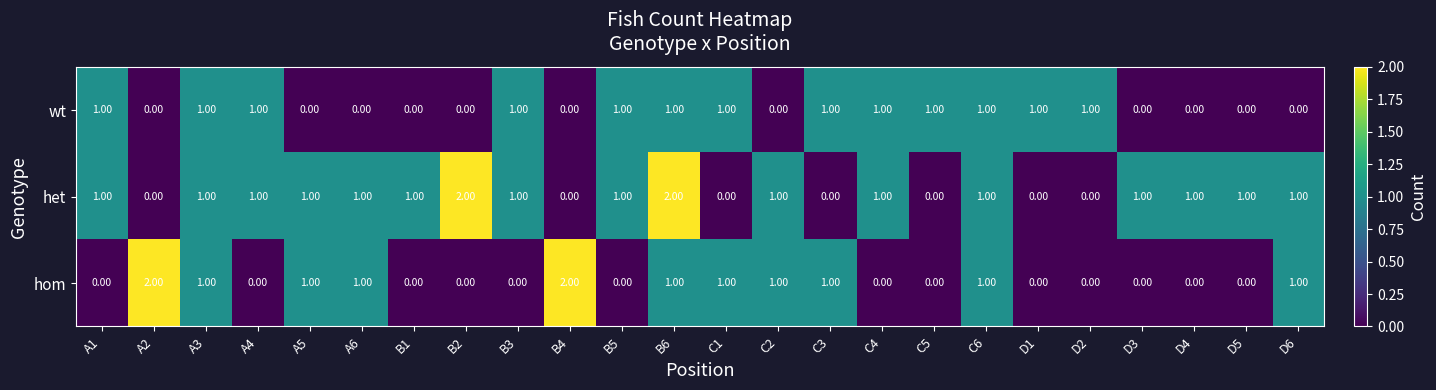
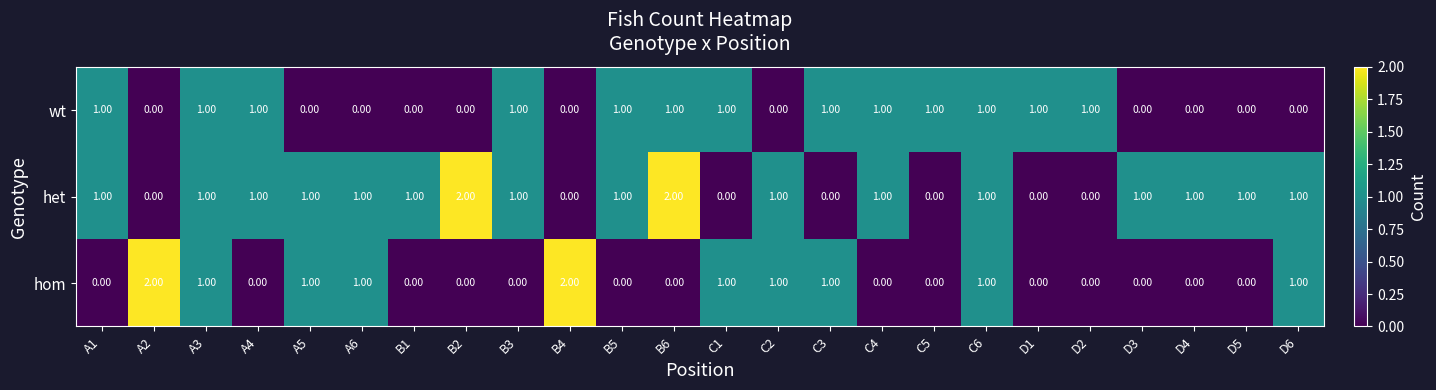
hom, B6: 1.00 -> 0.00
